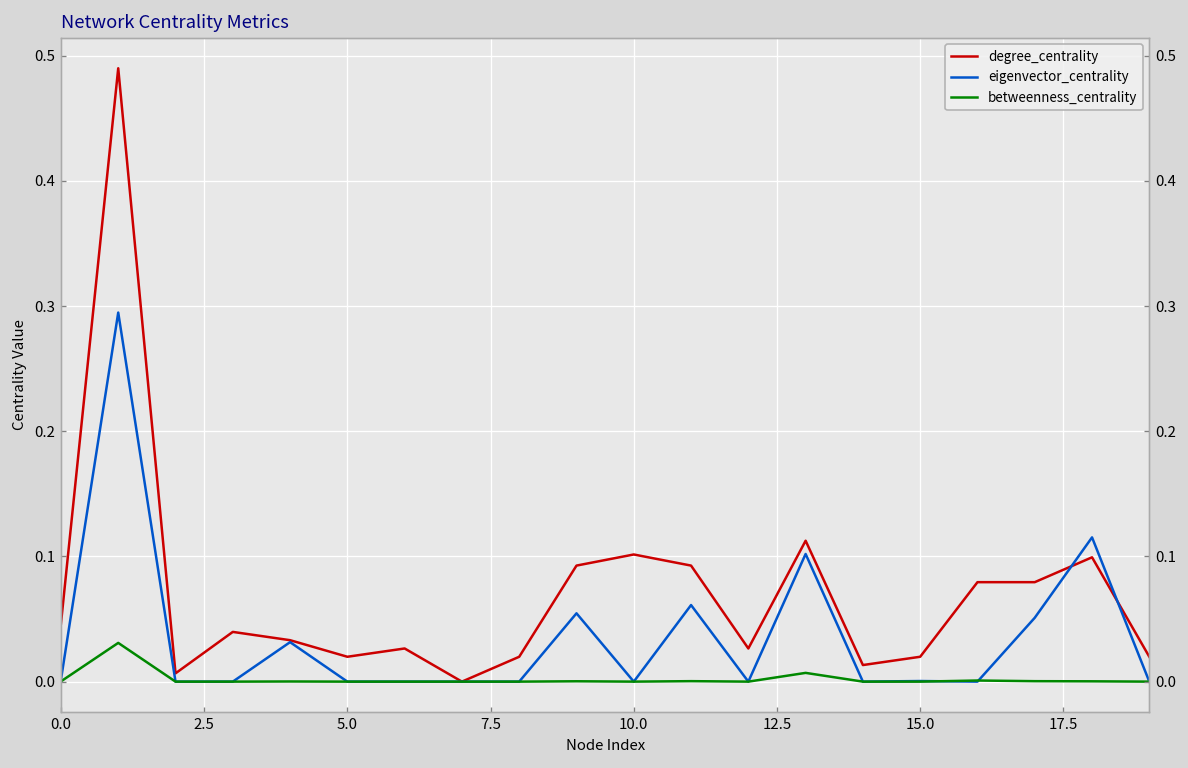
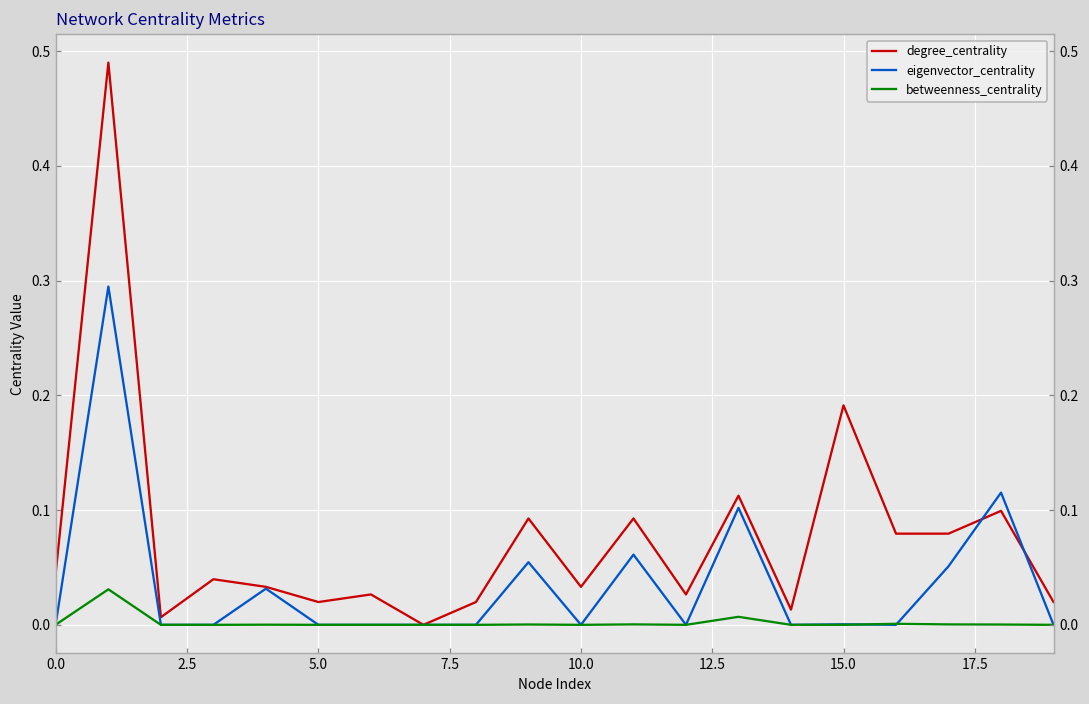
degree_centrality, 10.0: 0.102 -> 0.033
degree_centrality, 15.0: 0.020 -> 0.191
